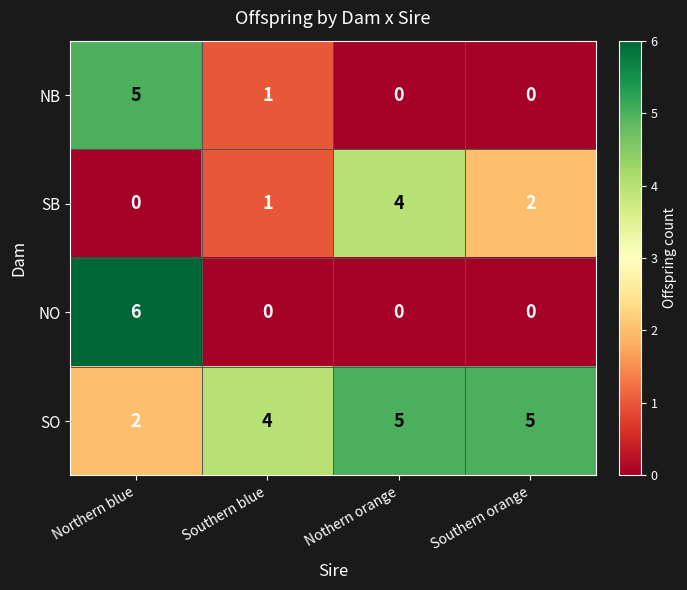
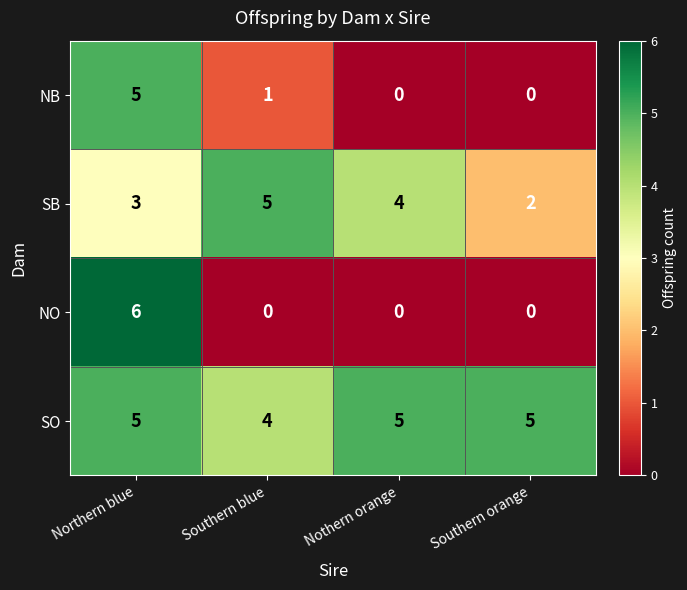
SB, Northern blue: 0 -> 3
SB, Southern blue: 1 -> 5
SO, Northern blue: 2 -> 5
